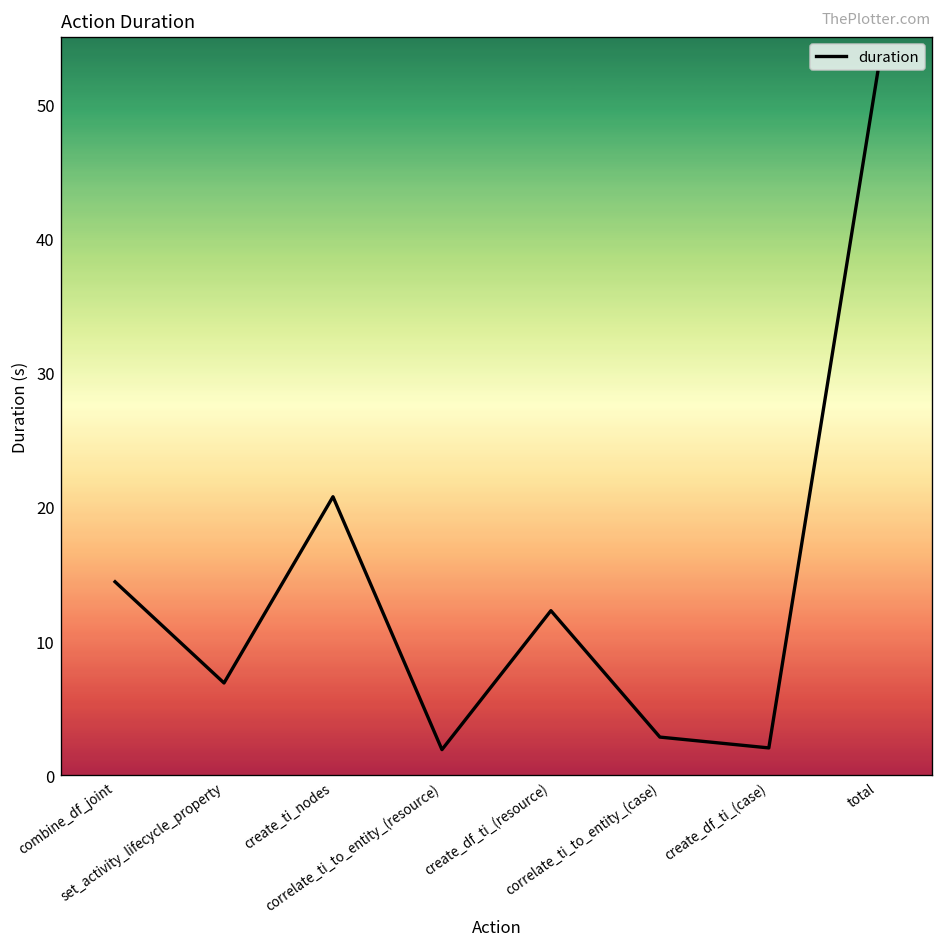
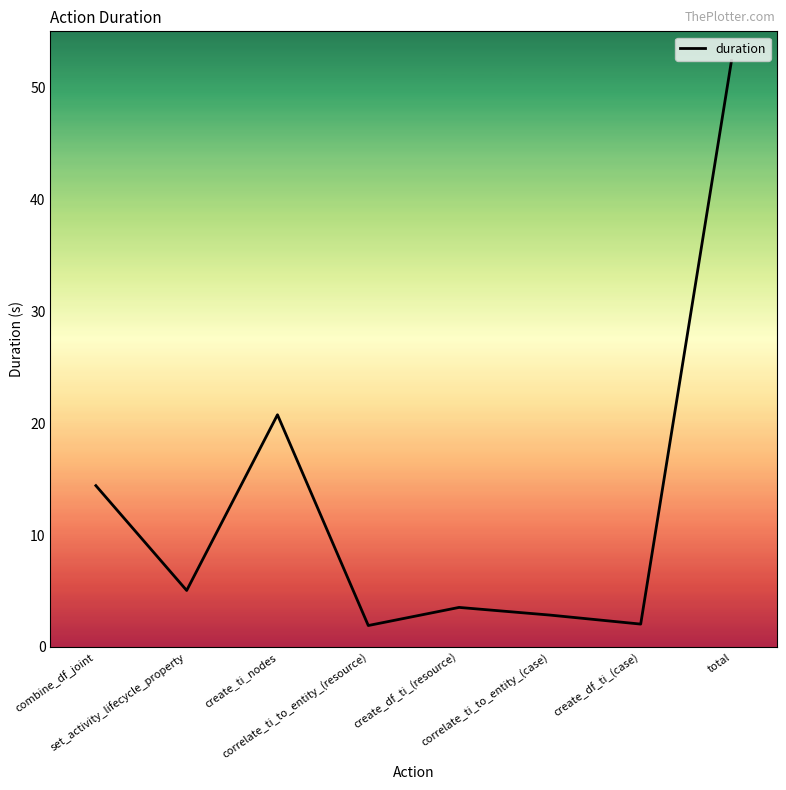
set_activity_lifecycle_property: 6.9 -> 5.1
create_df_ti_(resource): 12.3 -> 3.5
